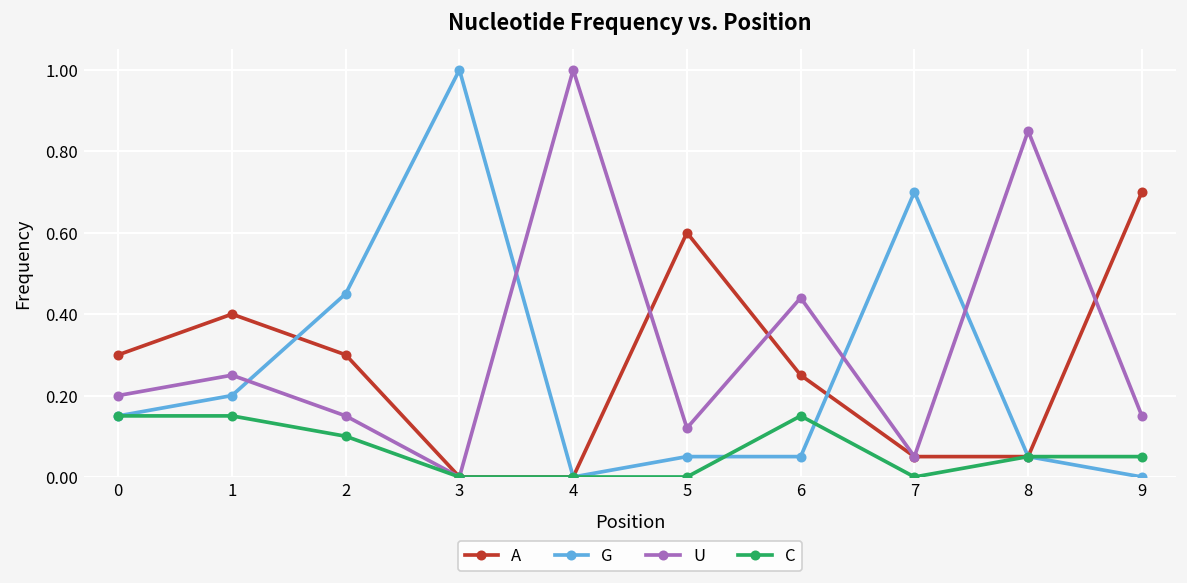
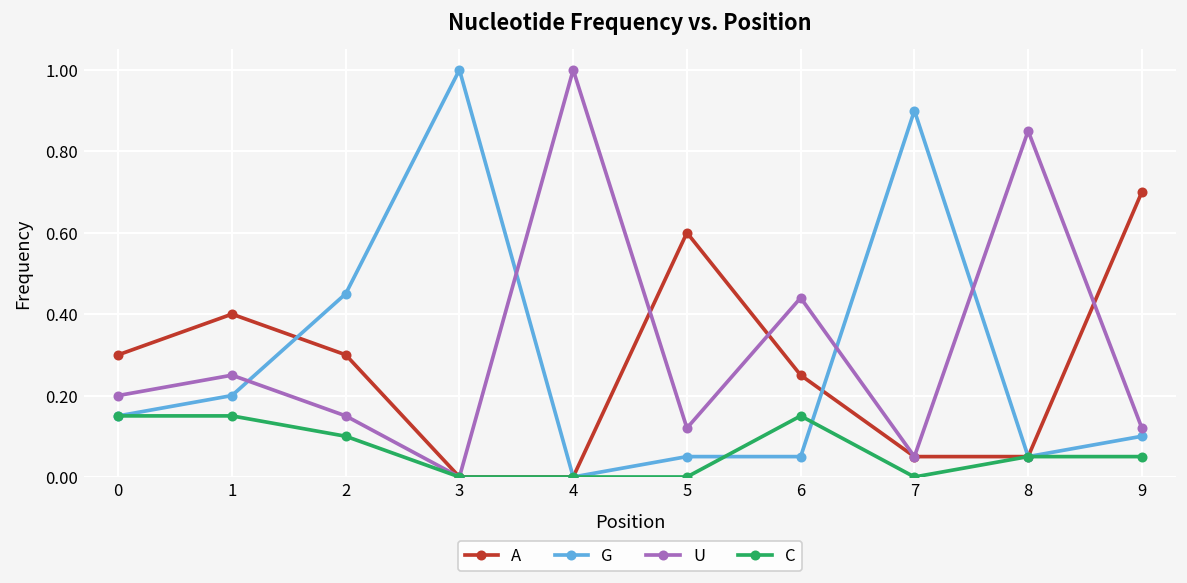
G, 7: 0.7 -> 0.9
G, 9: 0.0 -> 0.1
U, 9: 0.15 -> 0.12
